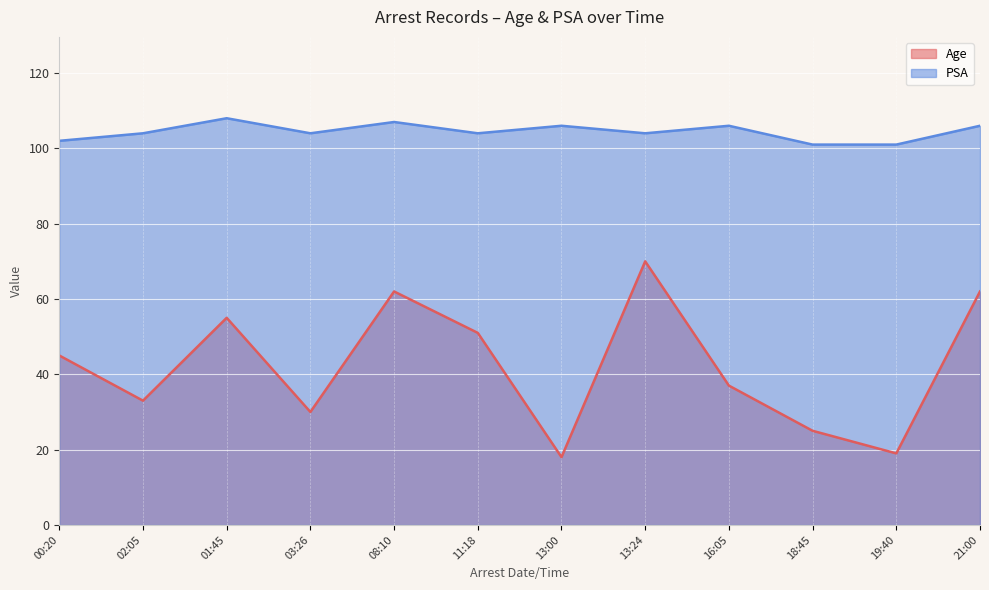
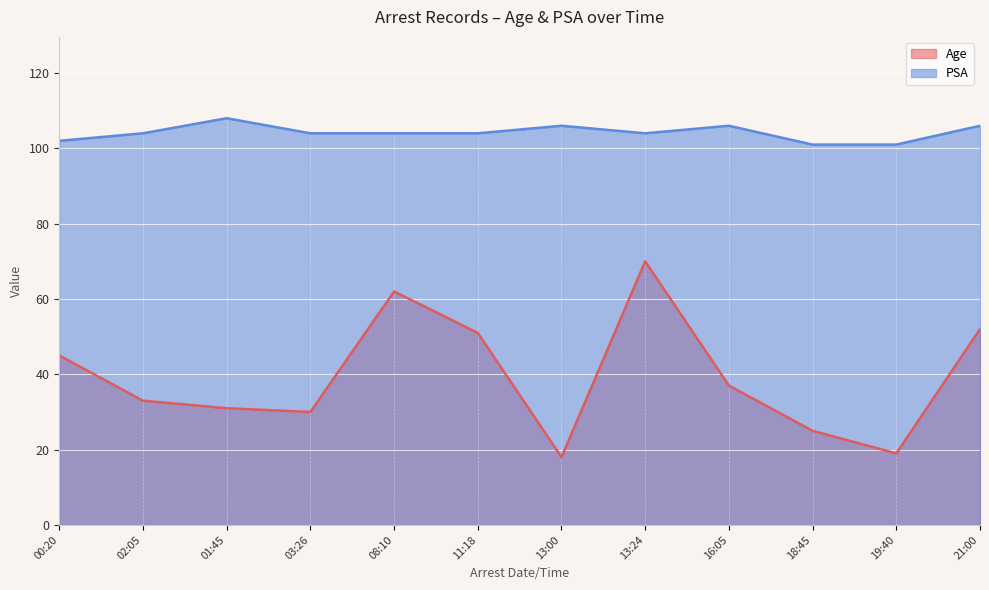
Age, 01:45: 55 -> 31
PSA, 08:10: 107 -> 104
Age, 21:00: 62 -> 52
